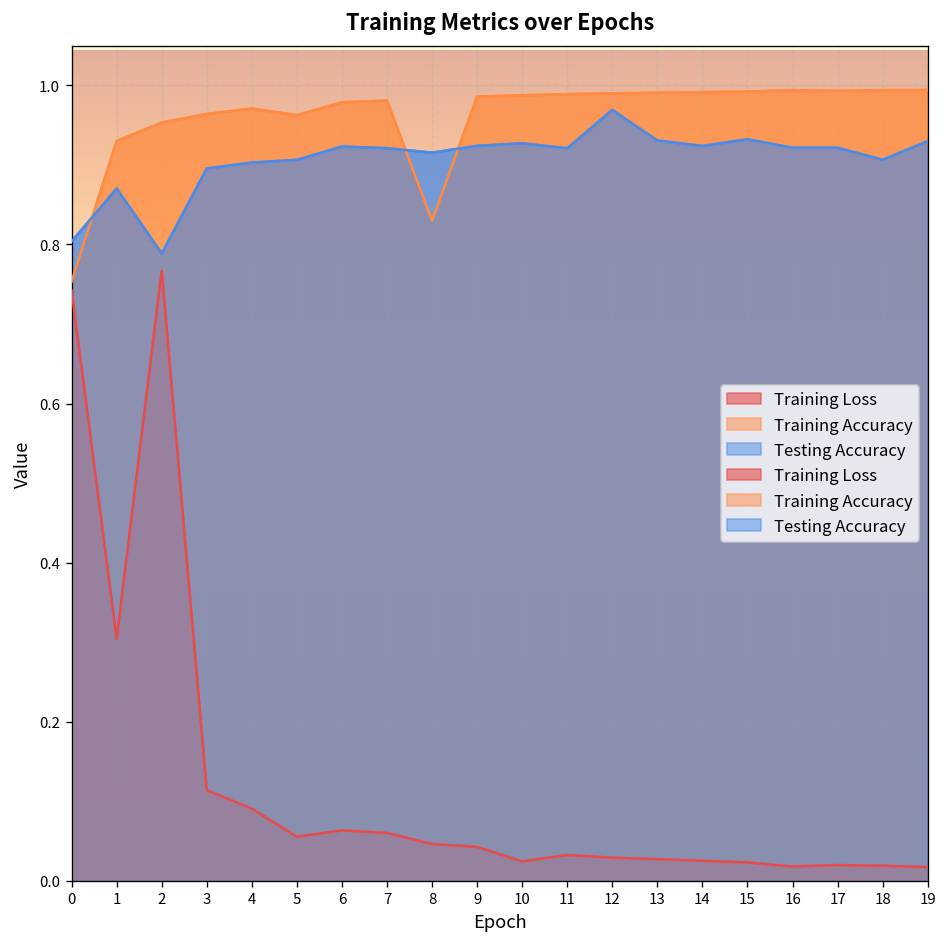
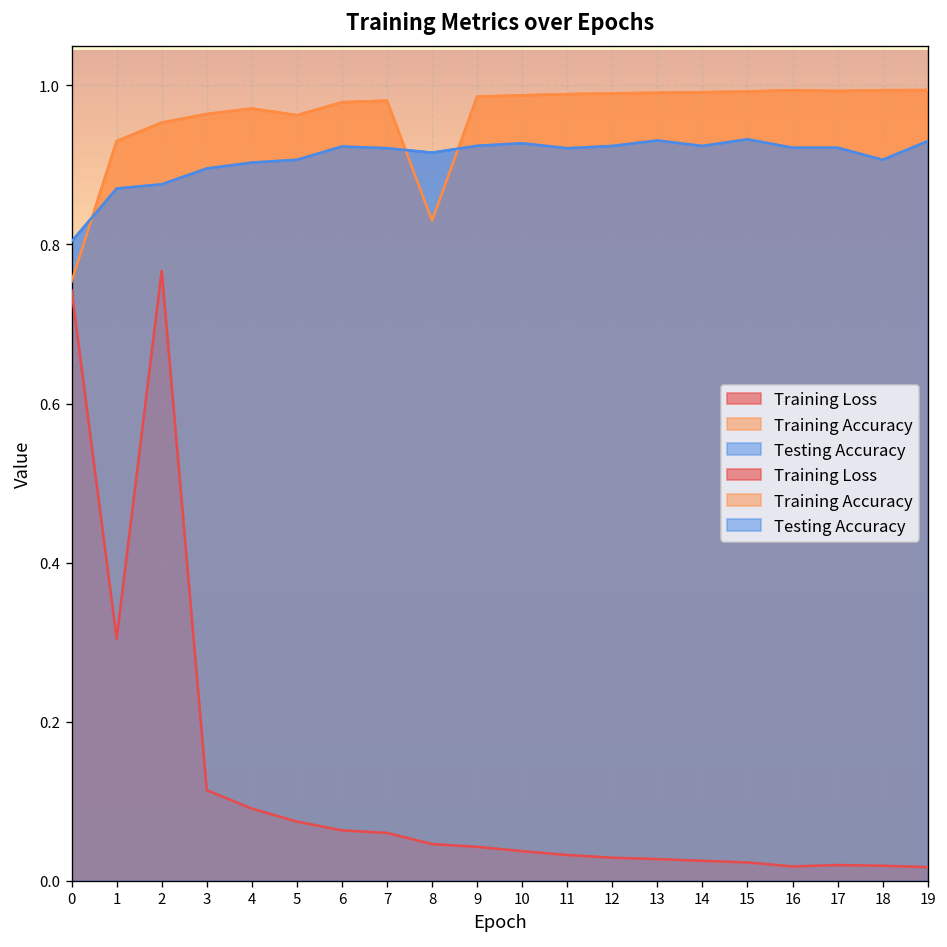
Testing Accuracy, 2: 0.79 -> 0.88
Training Loss, 5: 0.06 -> 0.07
Training Loss, 10: 0.02 -> 0.04
Testing Accuracy, 12: 0.97 -> 0.92
